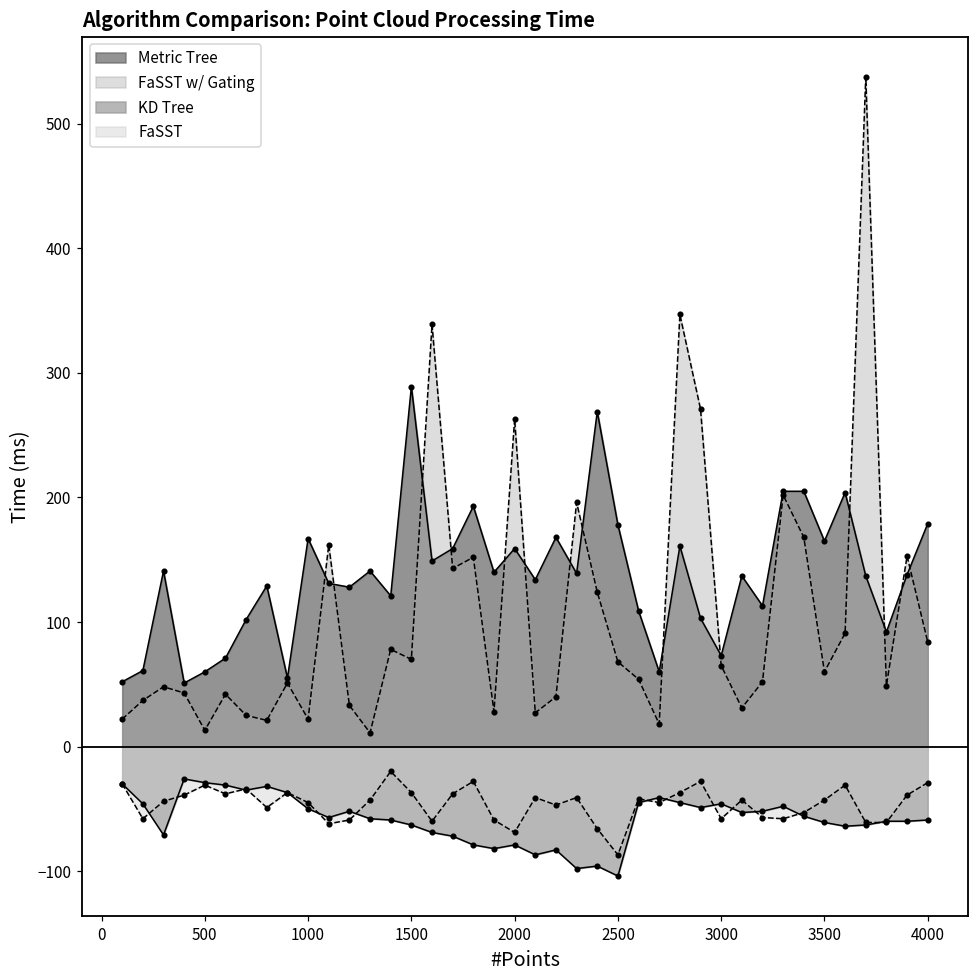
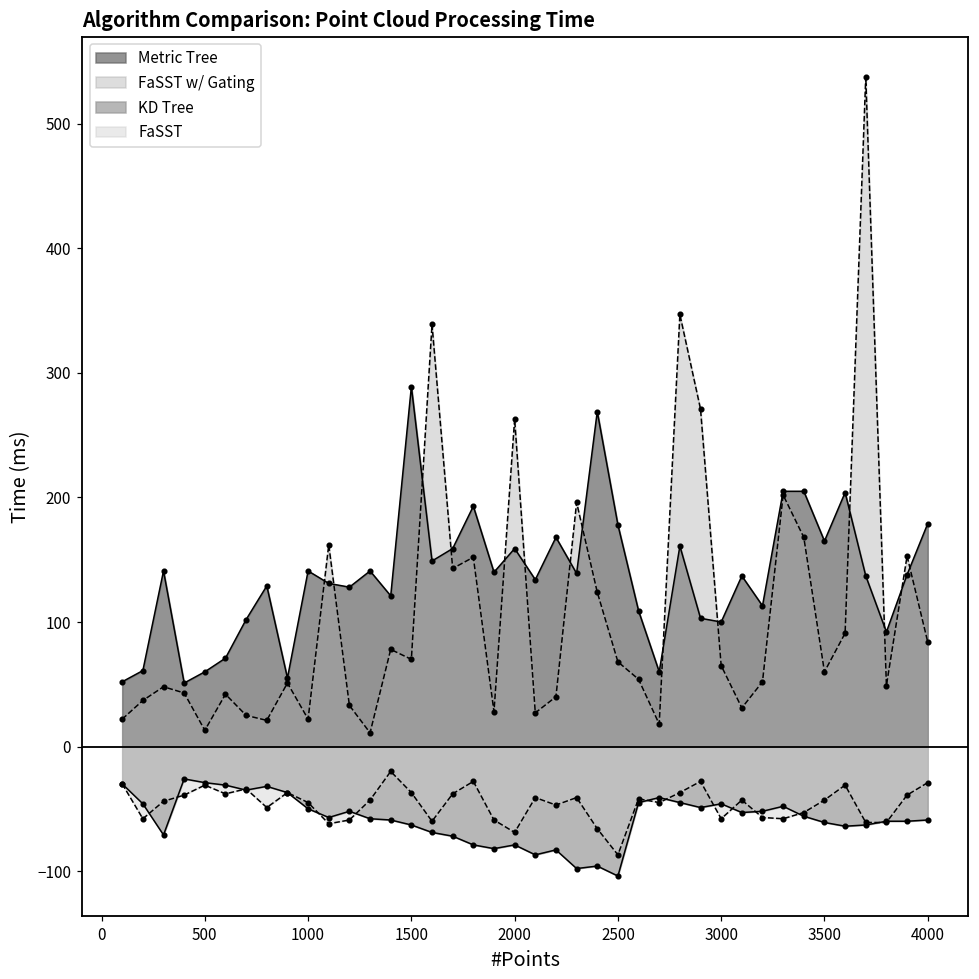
Metric Tree, 1000: 167 -> 141
Metric Tree, 3000: 73 -> 100
